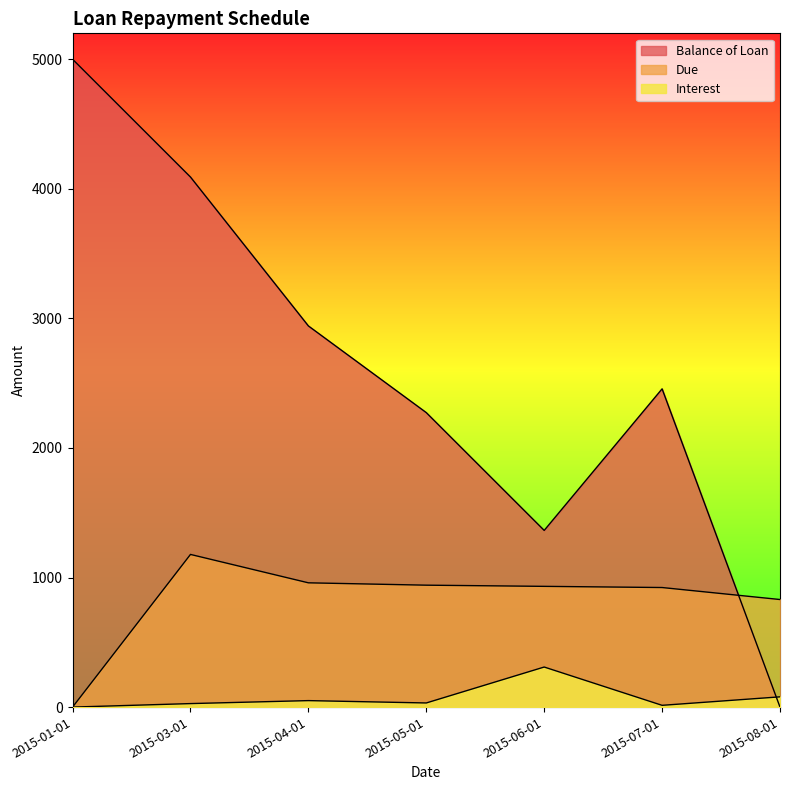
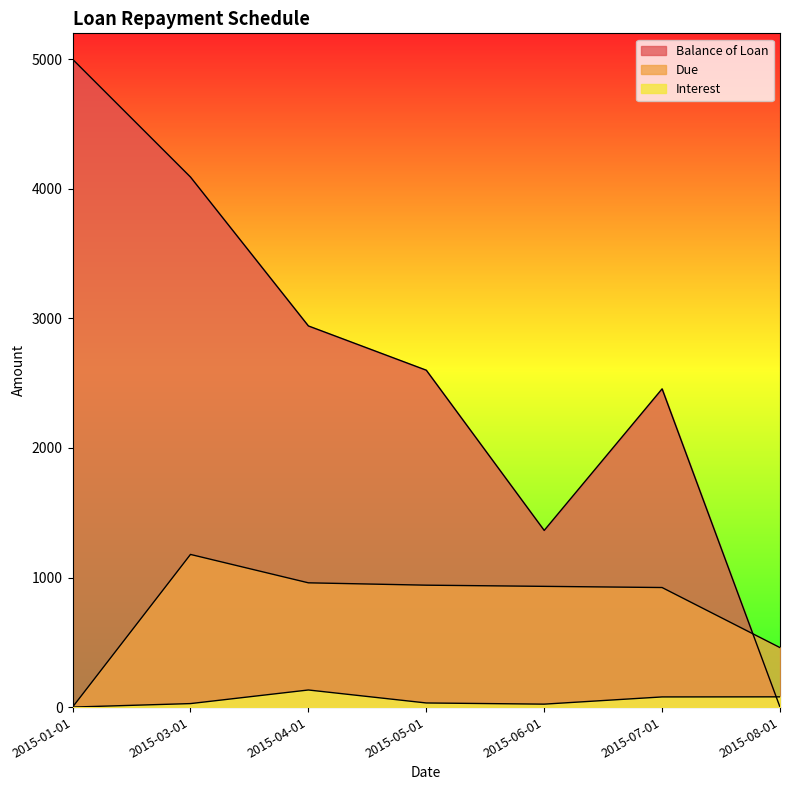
Interest, 2015-04-01: 50 -> 130
Balance of Loan, 2015-05-01: 2270 -> 2600
Interest, 2015-06-01: 310 -> 20
Interest, 2015-07-01: 10 -> 80
Due, 2015-08-01: 830 -> 460
